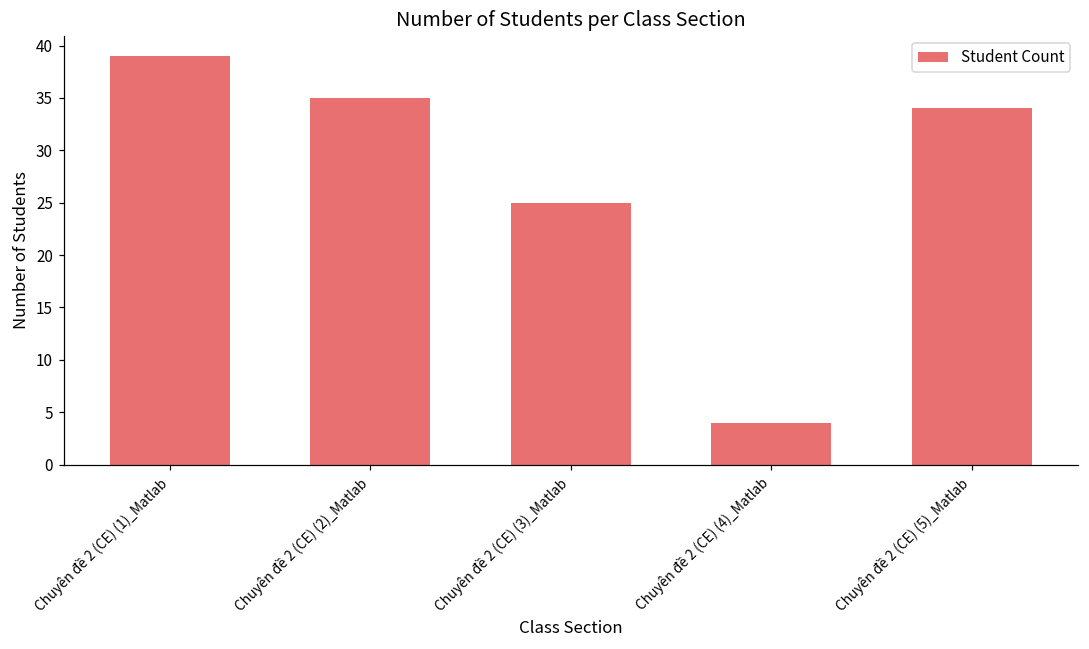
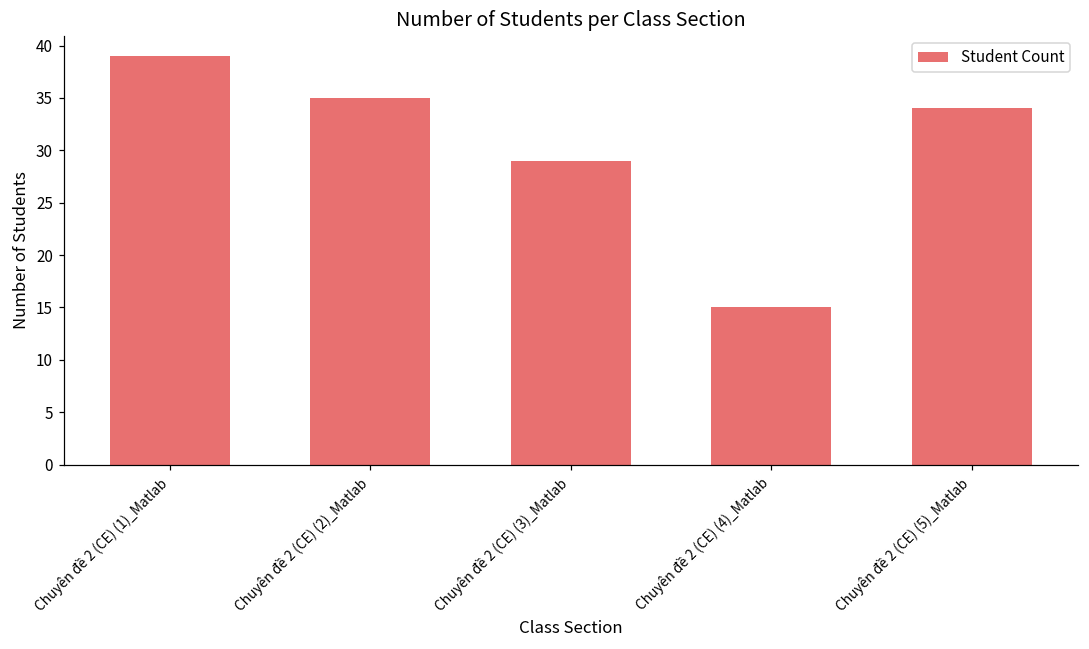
Chuyên đề 2 (CE) (3)_Matlab: 25 -> 29
Chuyên đề 2 (CE) (4)_Matlab: 4 -> 15
